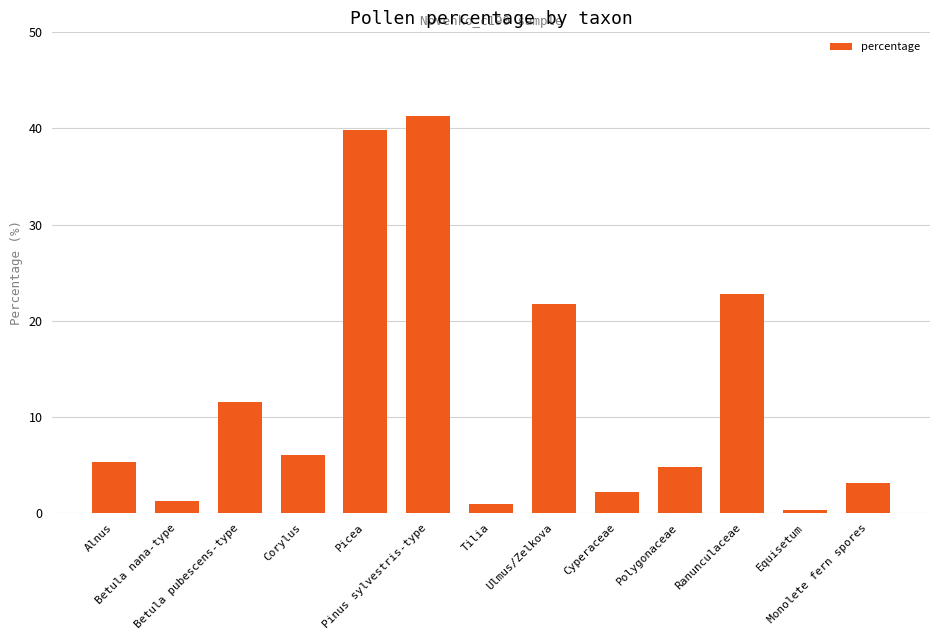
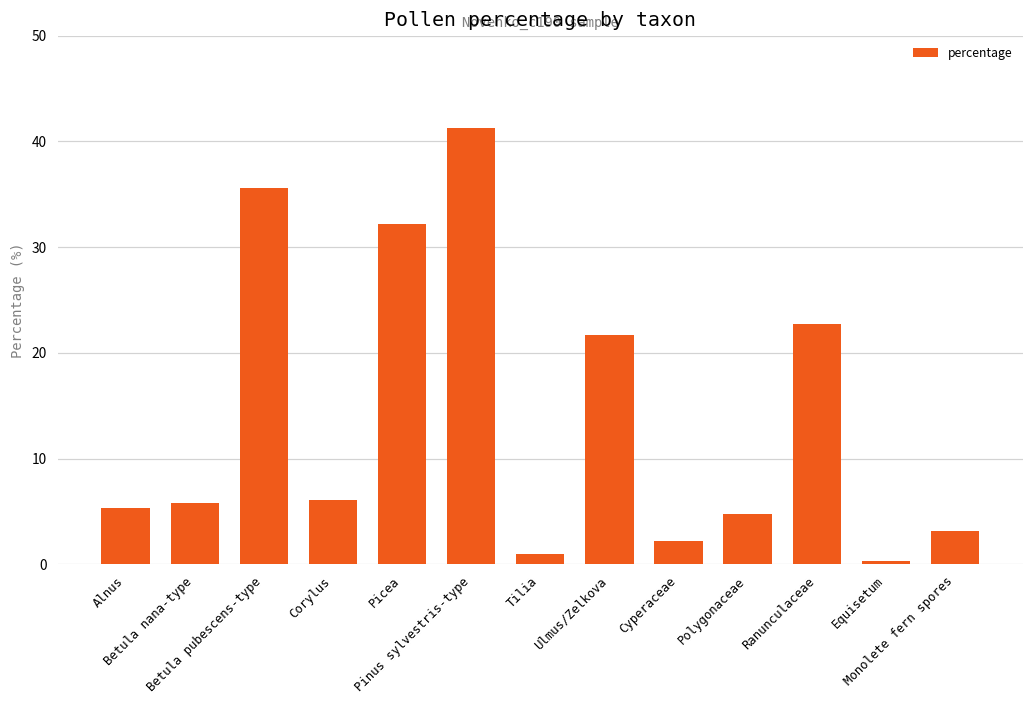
Betula nana-type: 1 -> 6
Betula pubescens-type: 12 -> 36
Picea: 40 -> 32
